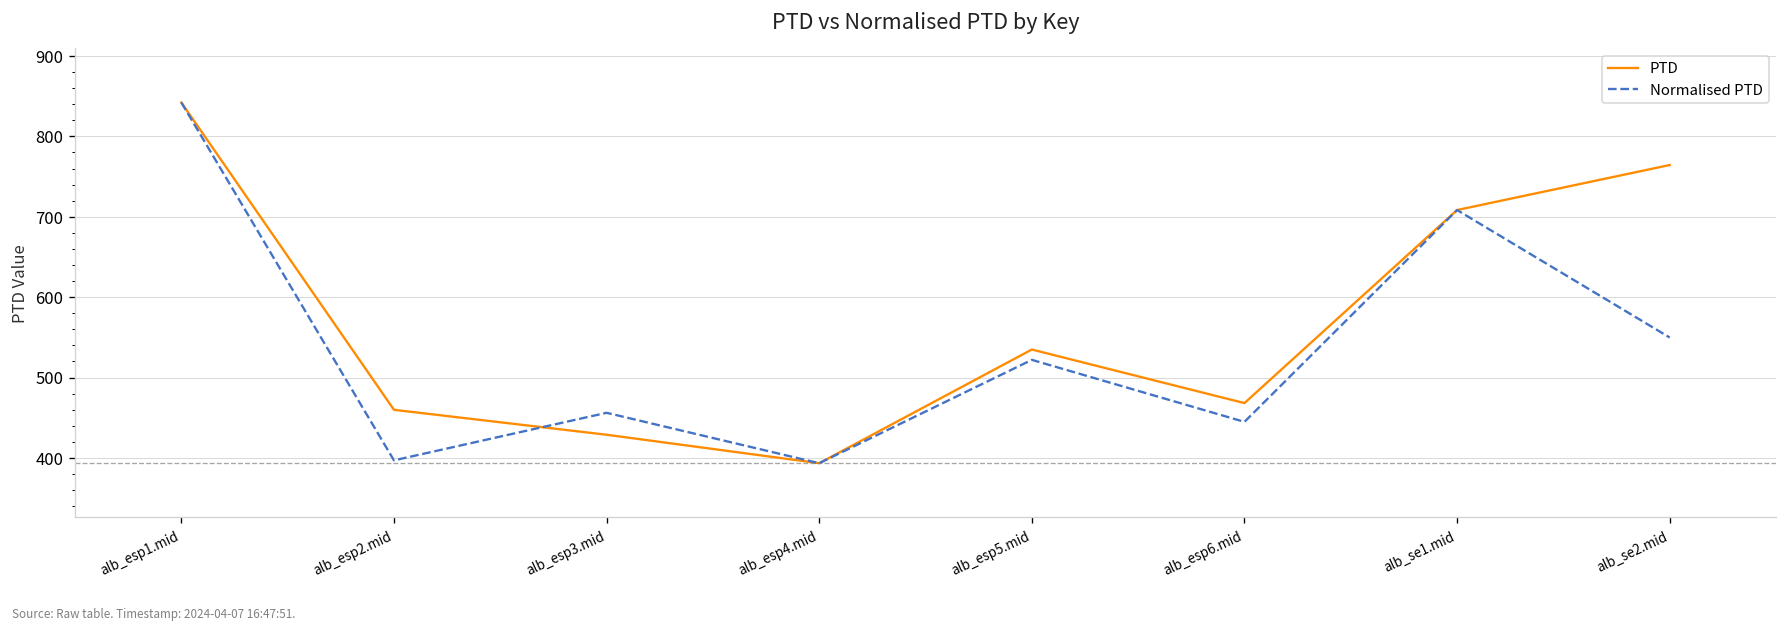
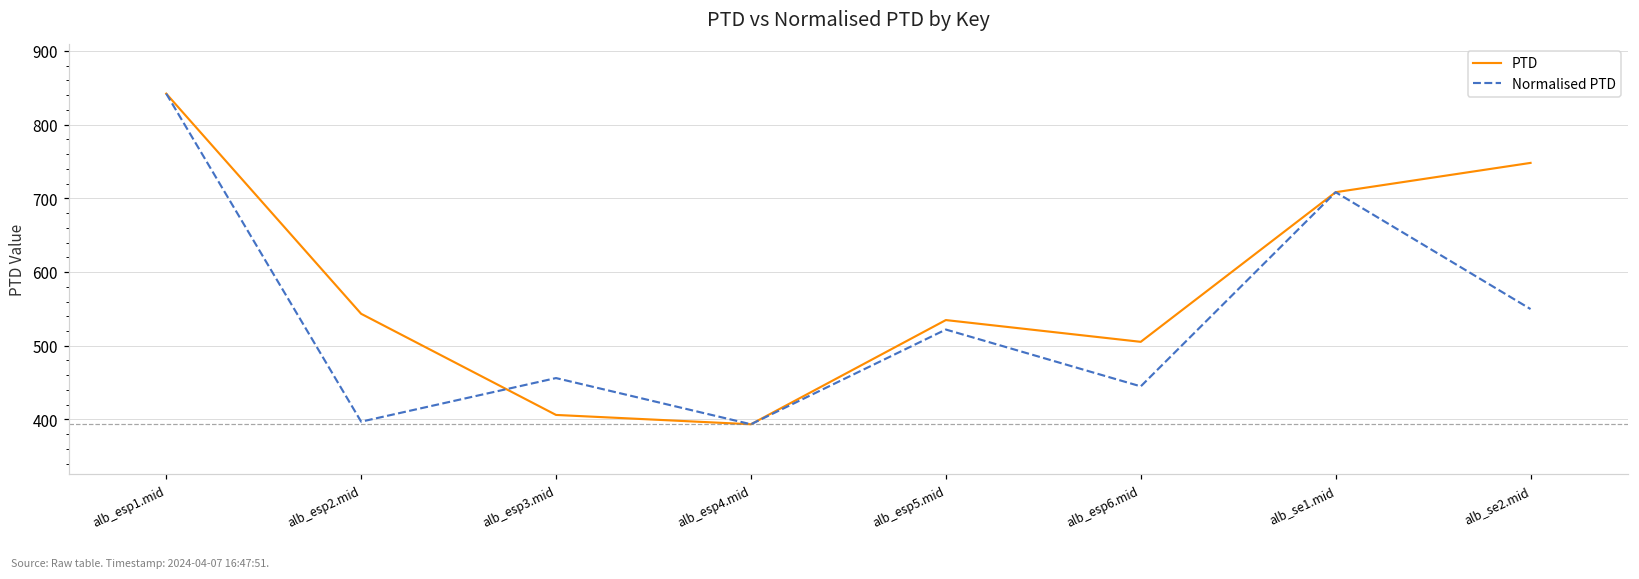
PTD, alb_esp2.mid: 460 -> 540
PTD, alb_esp3.mid: 430 -> 410
PTD, alb_esp6.mid: 470 -> 510
PTD, alb_se2.mid: 760 -> 750
